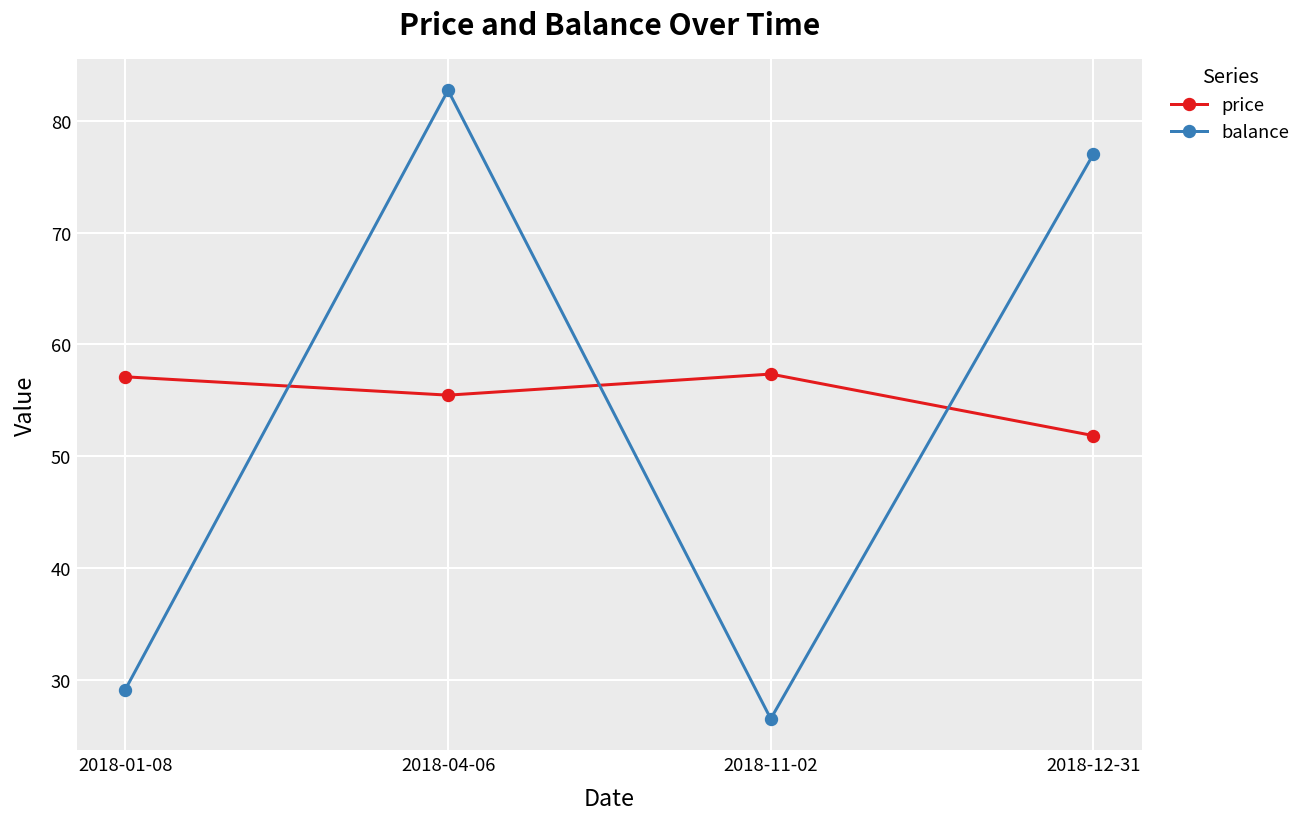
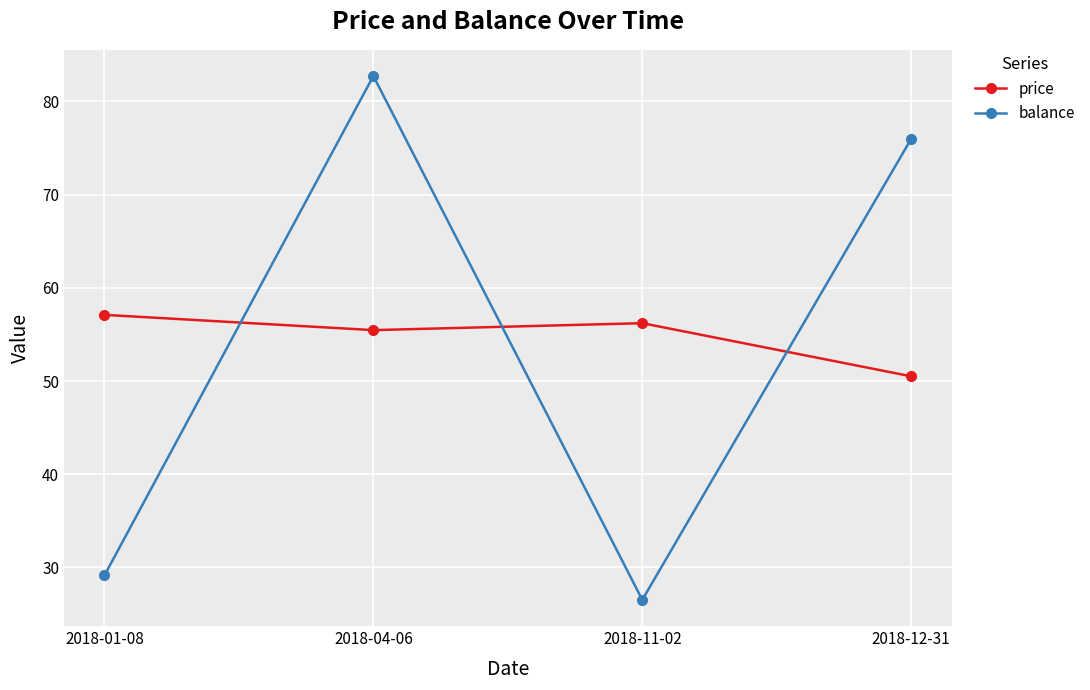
price, 2018-11-02: 57 -> 56
price, 2018-12-31: 52 -> 51
balance, 2018-12-31: 77 -> 76
